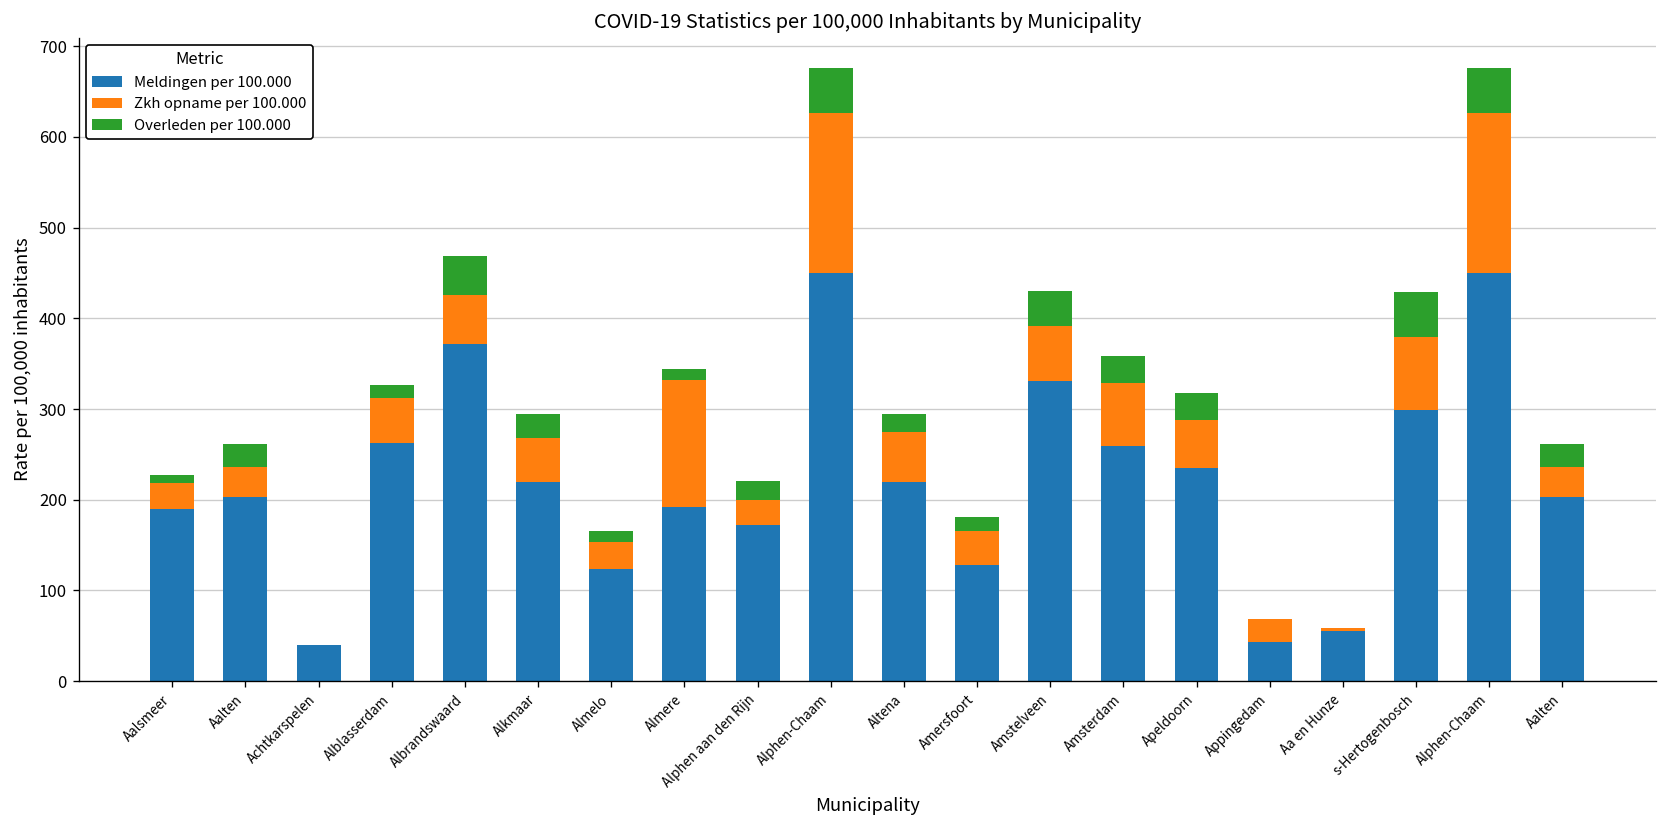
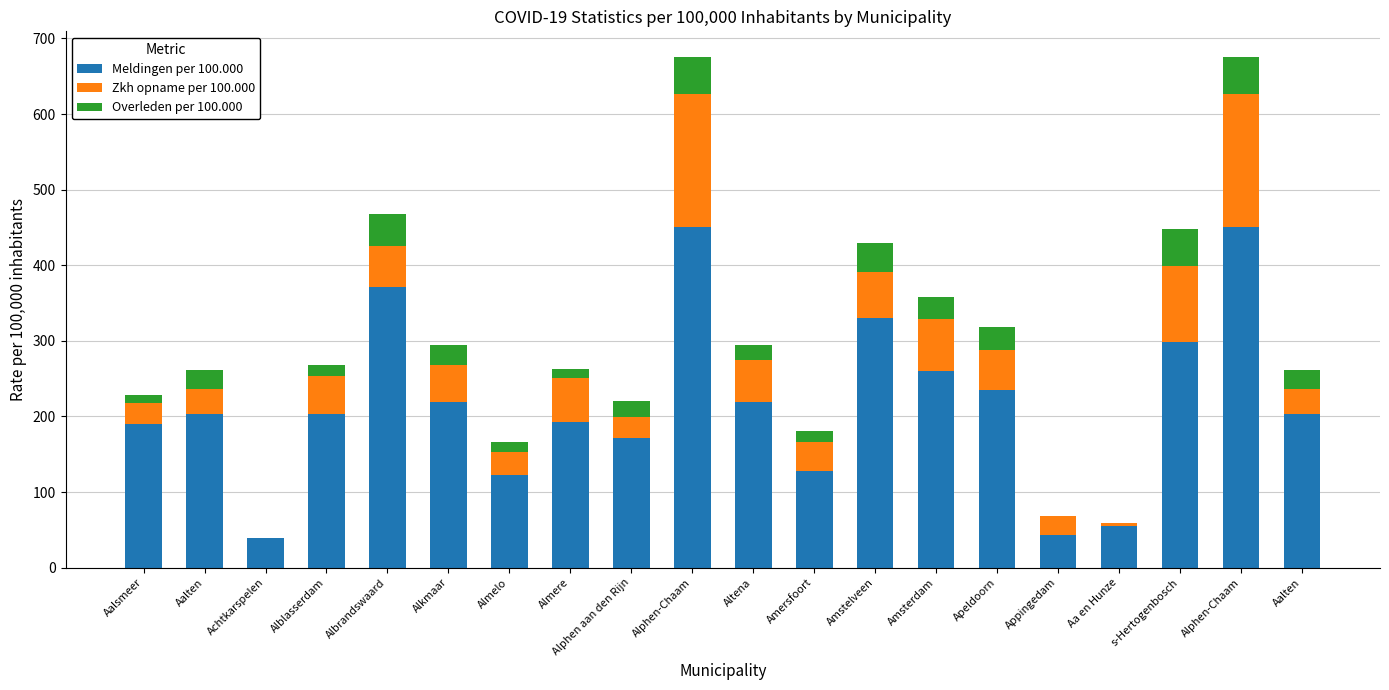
Meldingen per 100.000, Alblasserdam: 260 -> 200
Zkh opname per 100.000, Almere: 140 -> 60
Zkh opname per 100.000, s-Hertogenbosch: 80 -> 100
